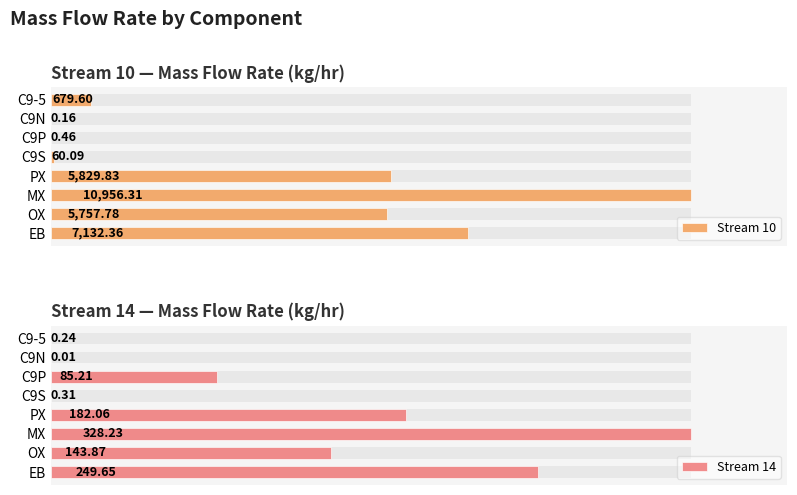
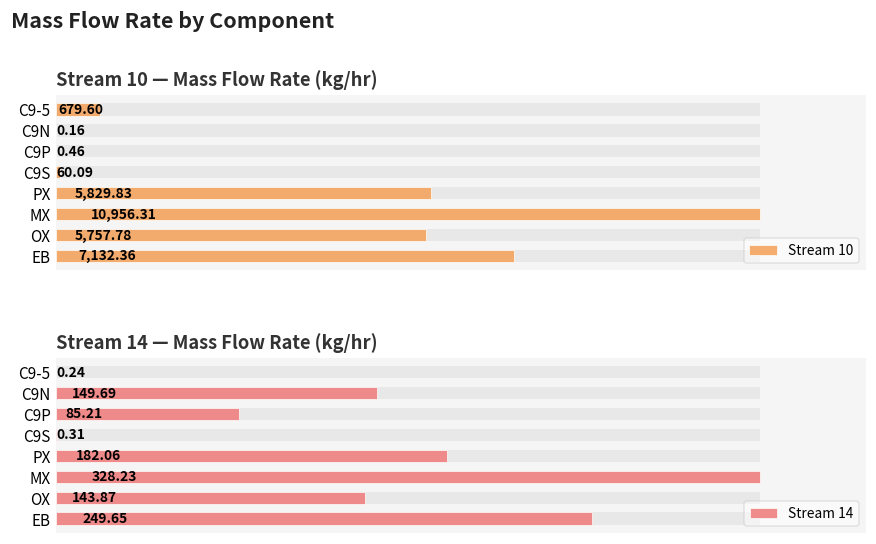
Stream 14 — Mass Flow Rate (kg/hr), Stream 14, C9N: 0.01 -> 149.69
